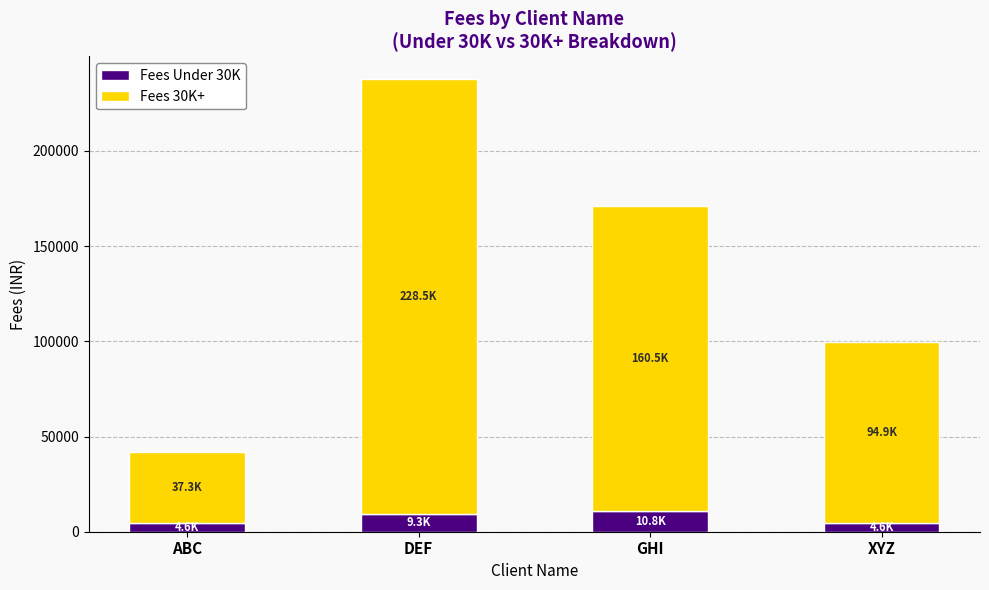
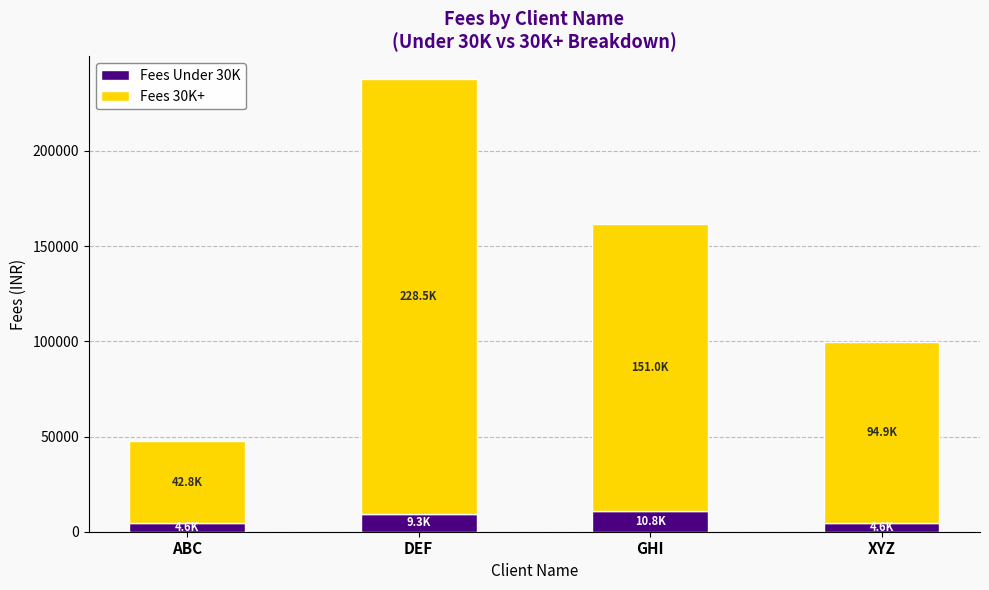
Fees 30K+, ABC: 37.3K -> 42.8K
Fees 30K+, GHI: 160.5K -> 151.0K
